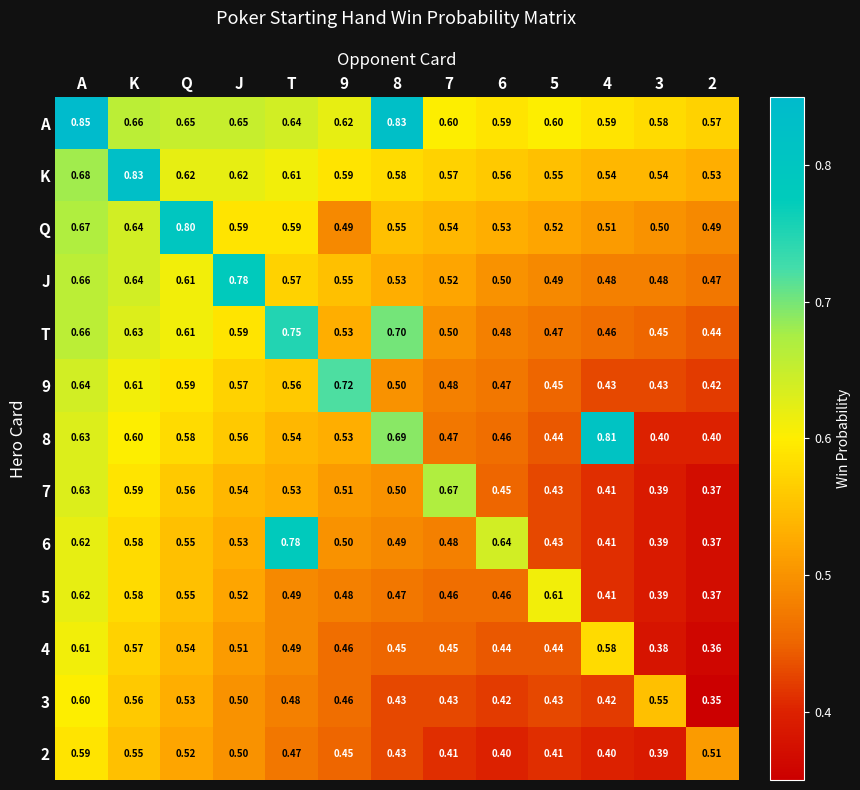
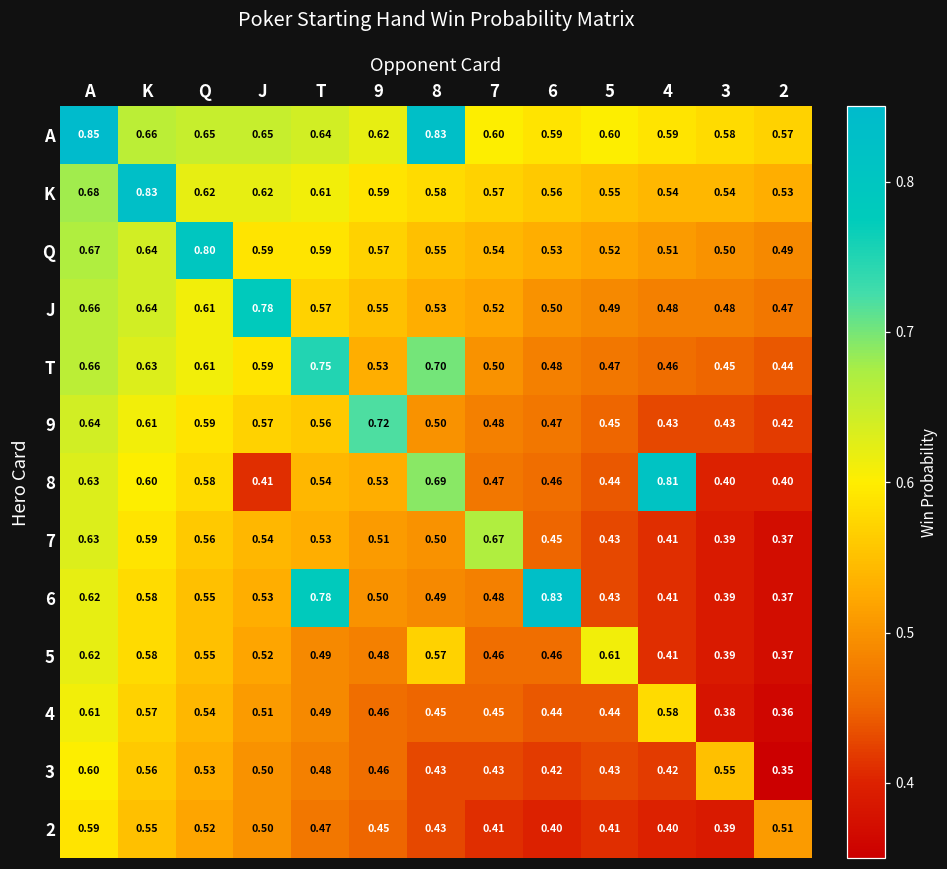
Q, 9: 0.49 -> 0.57
8, J: 0.56 -> 0.41
6, 6: 0.64 -> 0.83
5, 8: 0.47 -> 0.57
